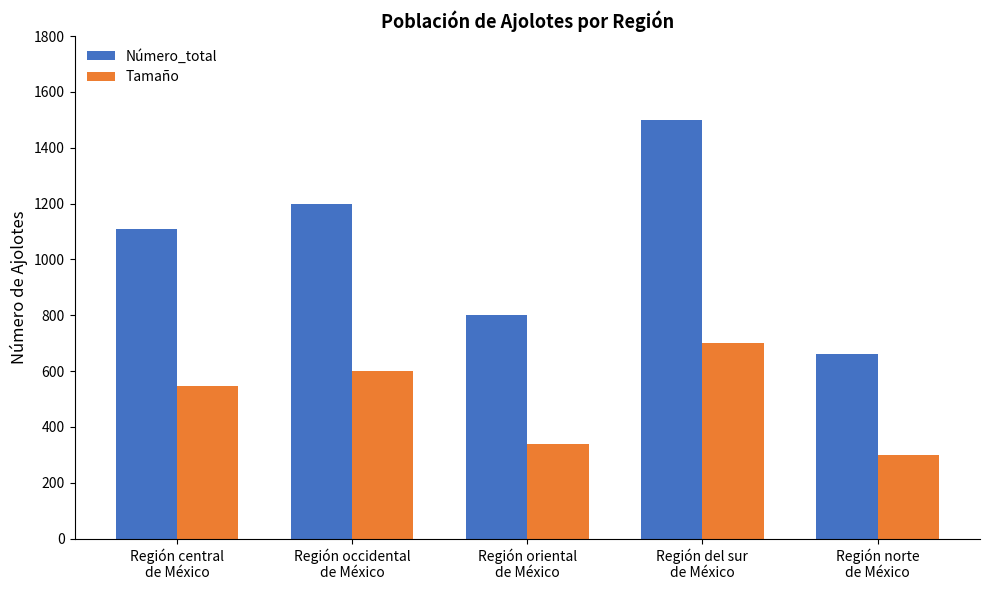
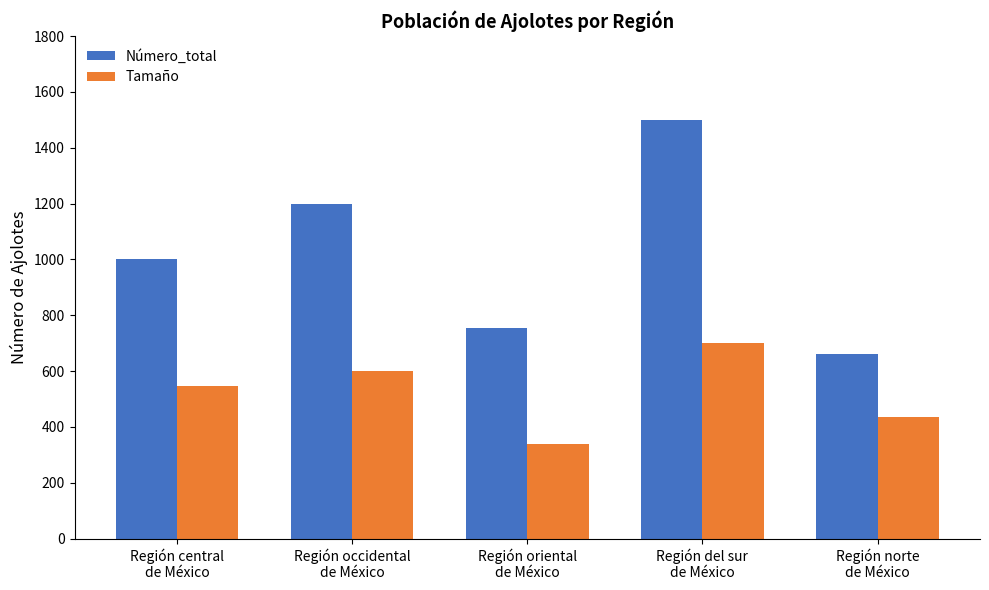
Número_total, Región central de México: 1110 -> 1000
Número_total, Región oriental de México: 800 -> 760
Tamaño, Región norte de México: 300 -> 440
